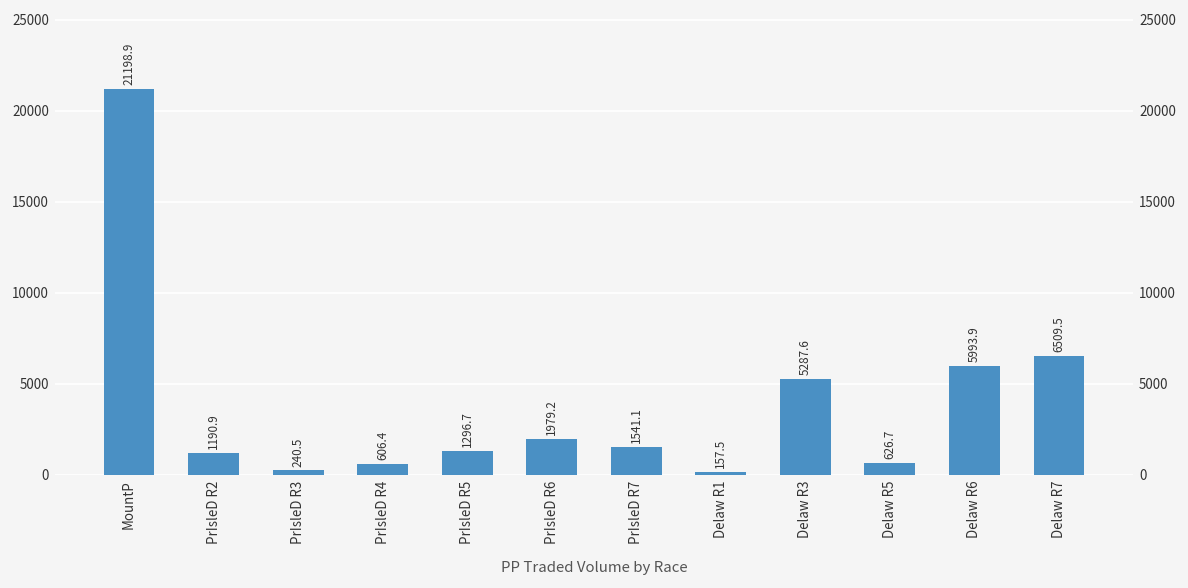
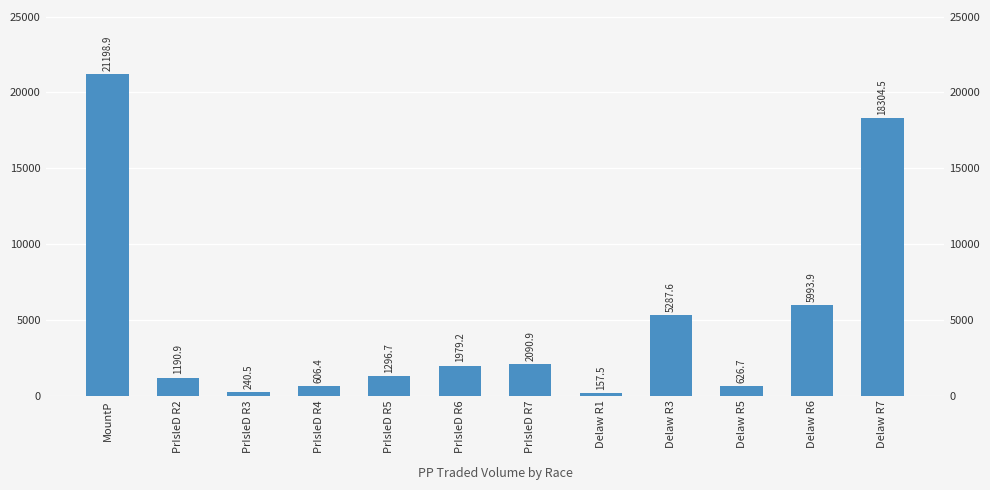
PrIsleD R7: 1541.1 -> 2090.9
Delaw R7: 6509.5 -> 18304.5
